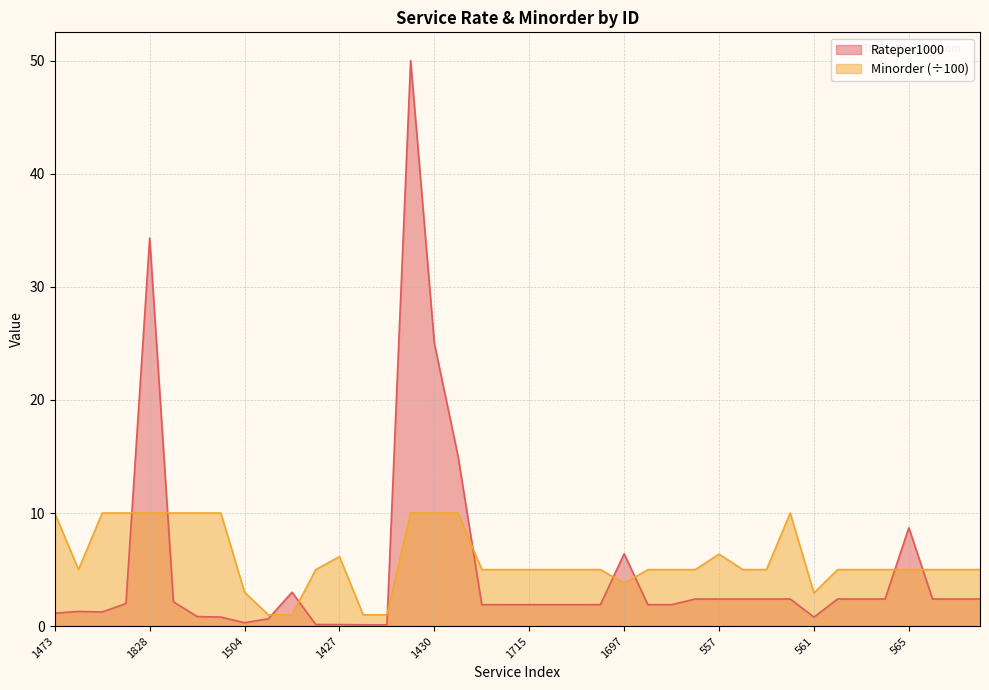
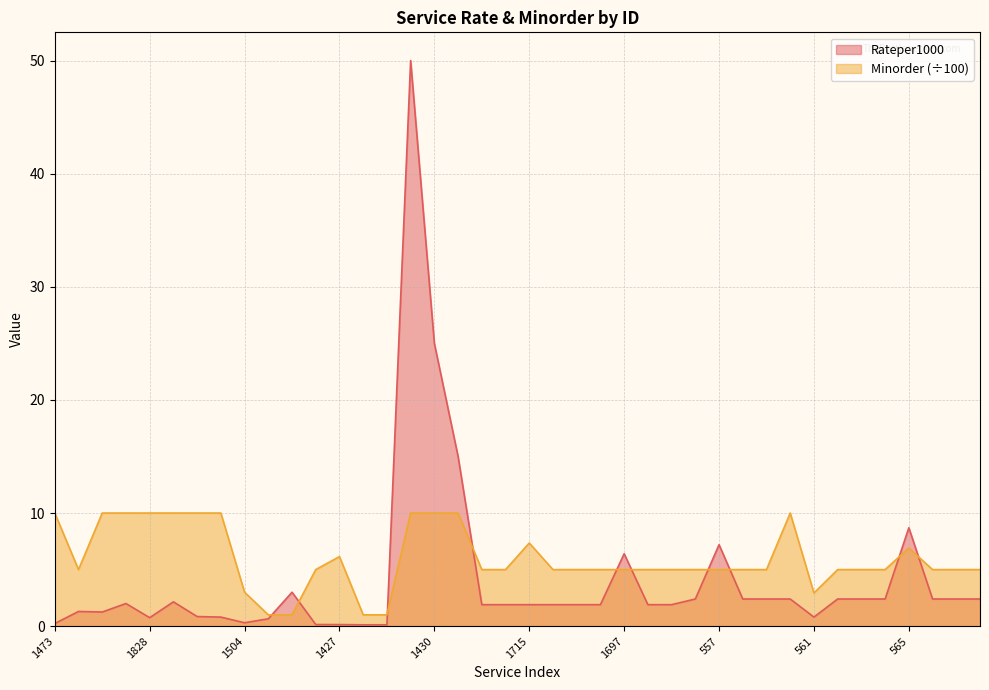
Rateper1000, 1473: 1.2 -> 0.2
Rateper1000, 1828: 34.3 -> 0.8
Minorder (÷100), 1715: 5.0 -> 7.4
Minorder (÷100), 1697: 3.8 -> 5.0
Rateper1000, 557: 2.4 -> 7.2
Minorder (÷100), 557: 6.4 -> 5.0
Minorder (÷100), 565: 5.0 -> 6.9
